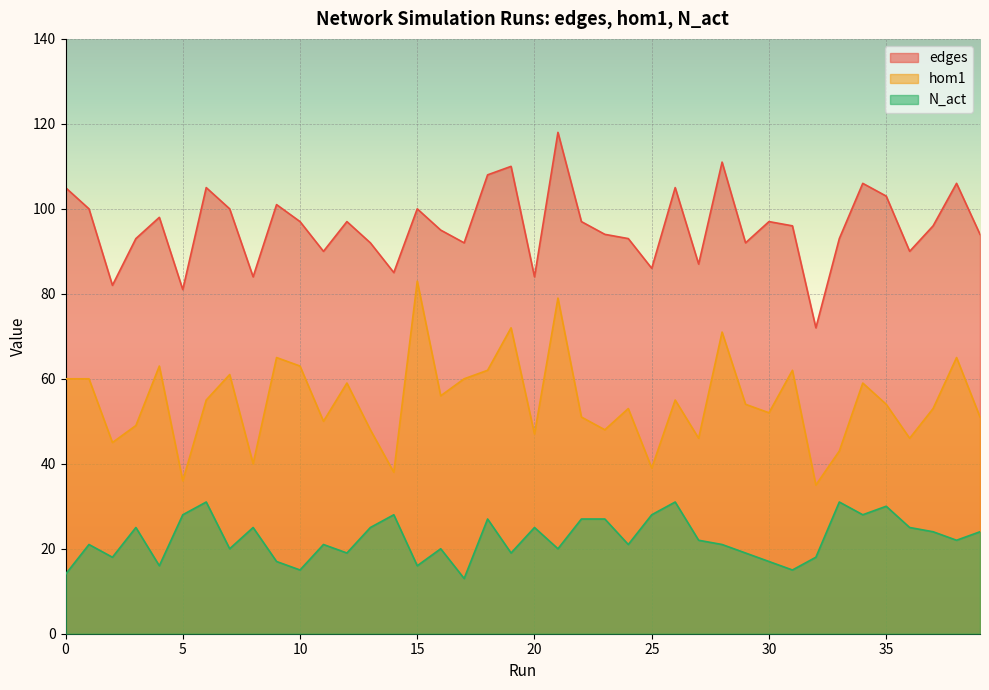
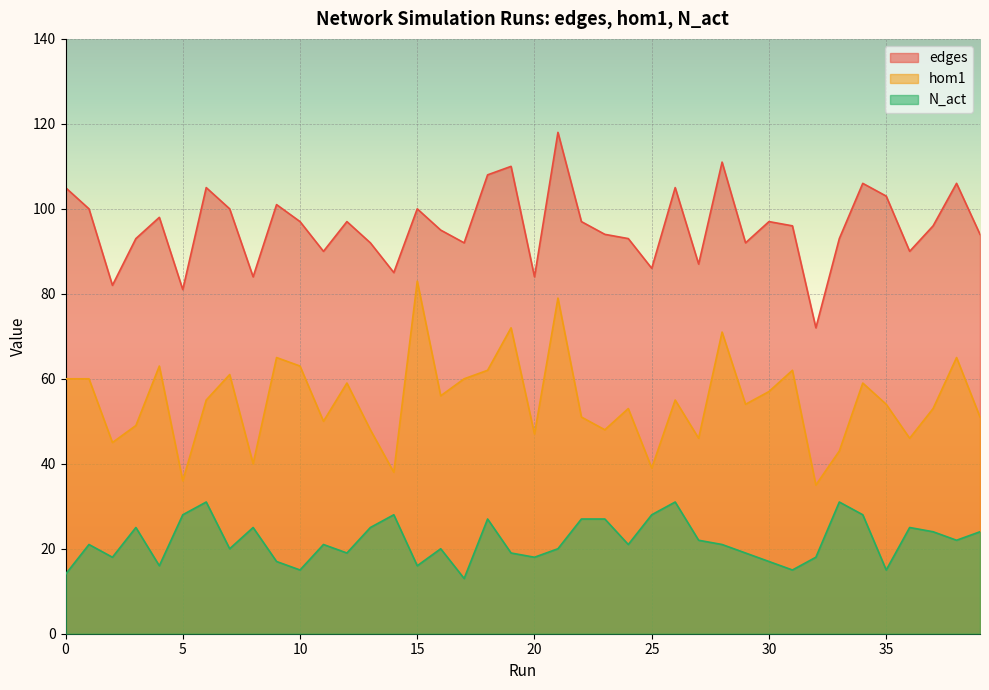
N_act, 20: 25 -> 18
hom1, 30: 52 -> 57
N_act, 35: 30 -> 15
